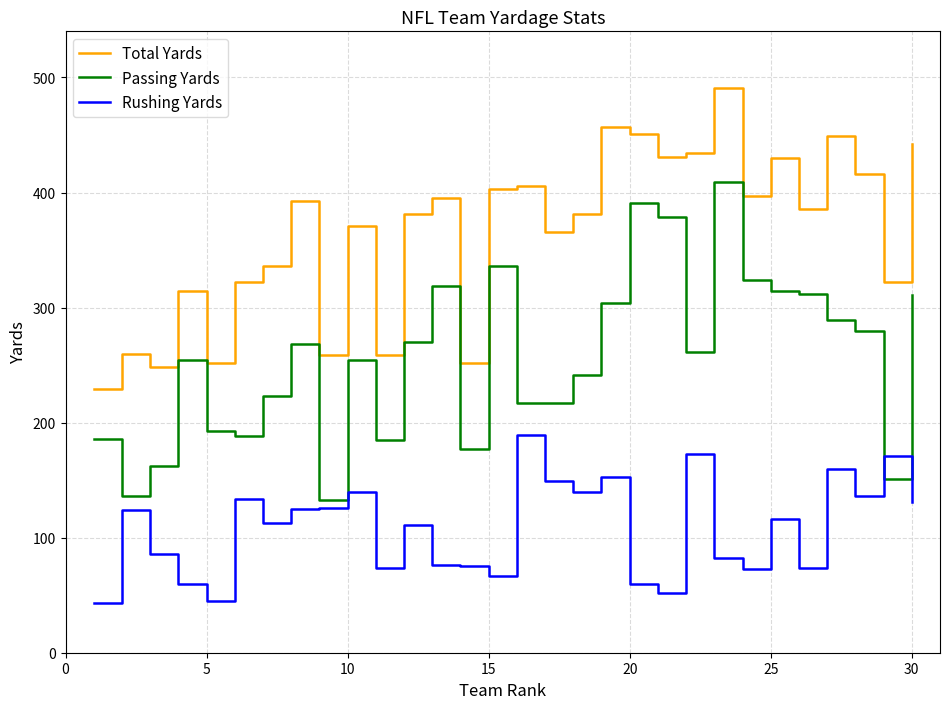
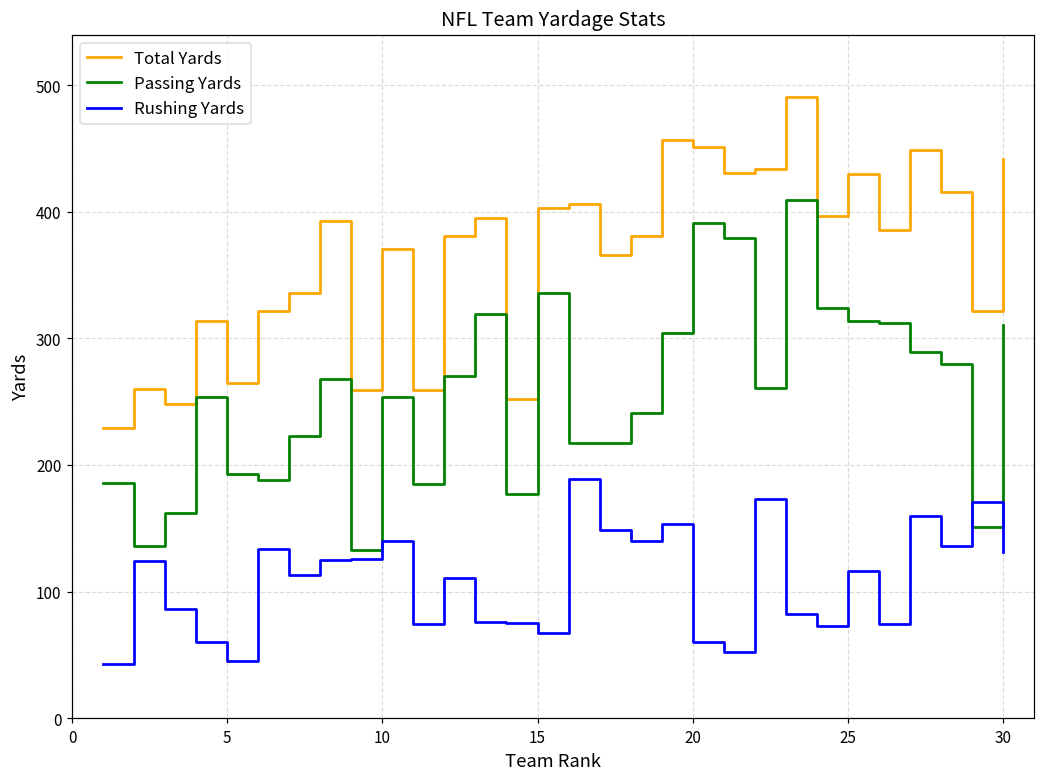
Total Yards, 5: 252 -> 265
